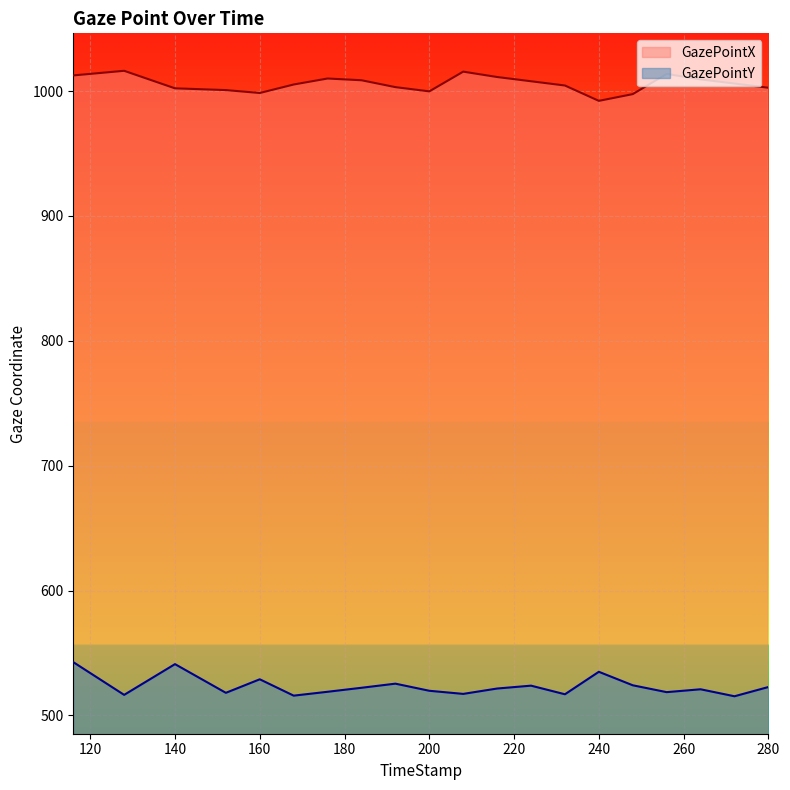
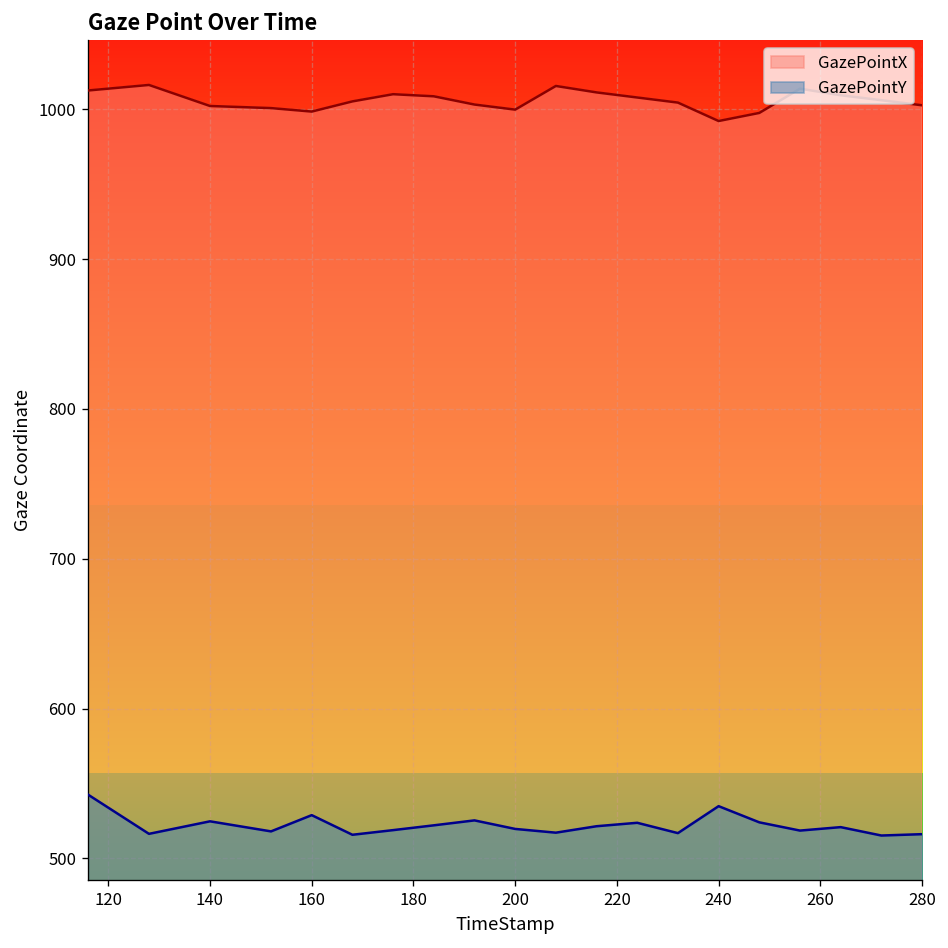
GazePointY, 140: 541 -> 525
GazePointY, 280: 523 -> 516
